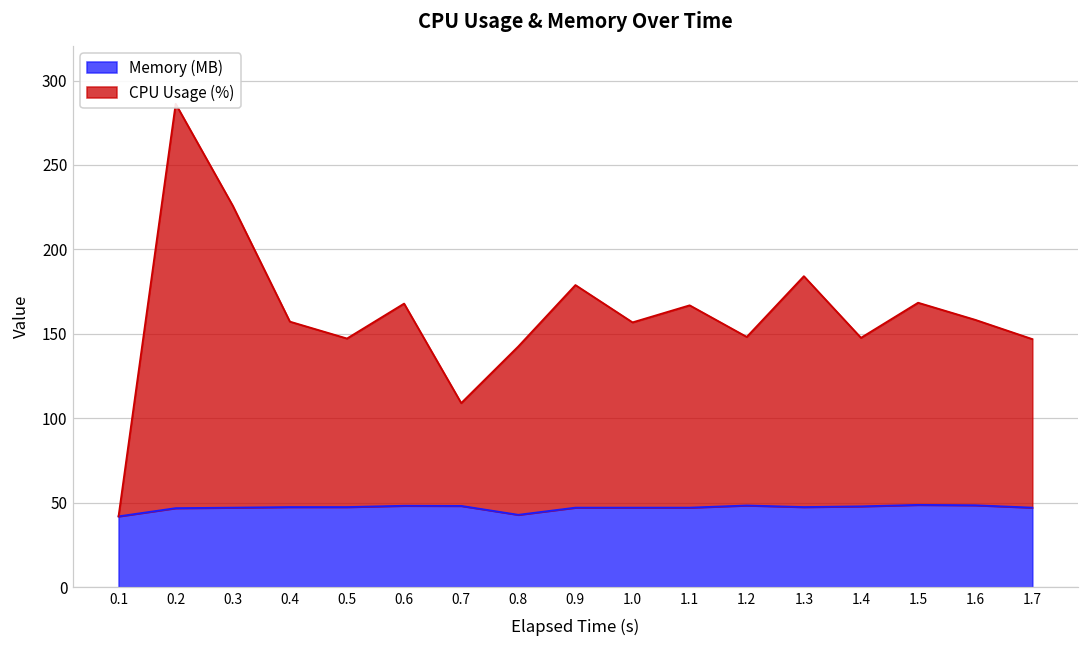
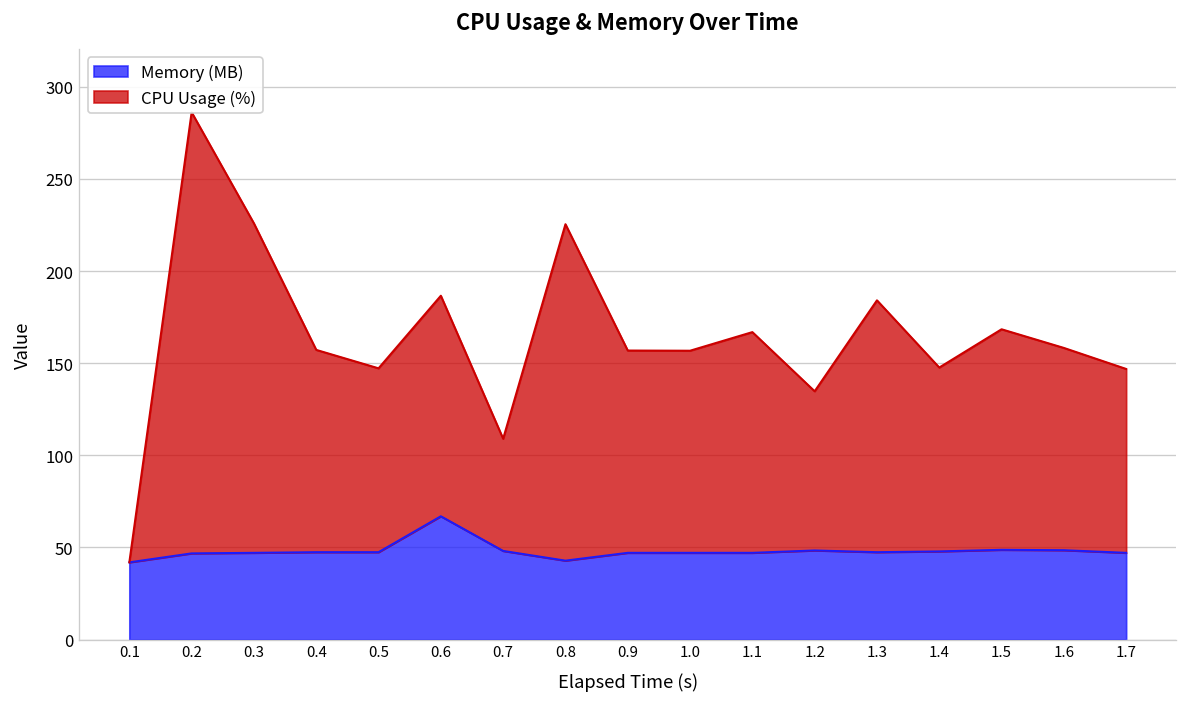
Memory (MB), 0.6: 48 -> 67
CPU Usage (%), 0.8: 100 -> 183
CPU Usage (%), 0.9: 132 -> 110
CPU Usage (%), 1.2: 100 -> 86
